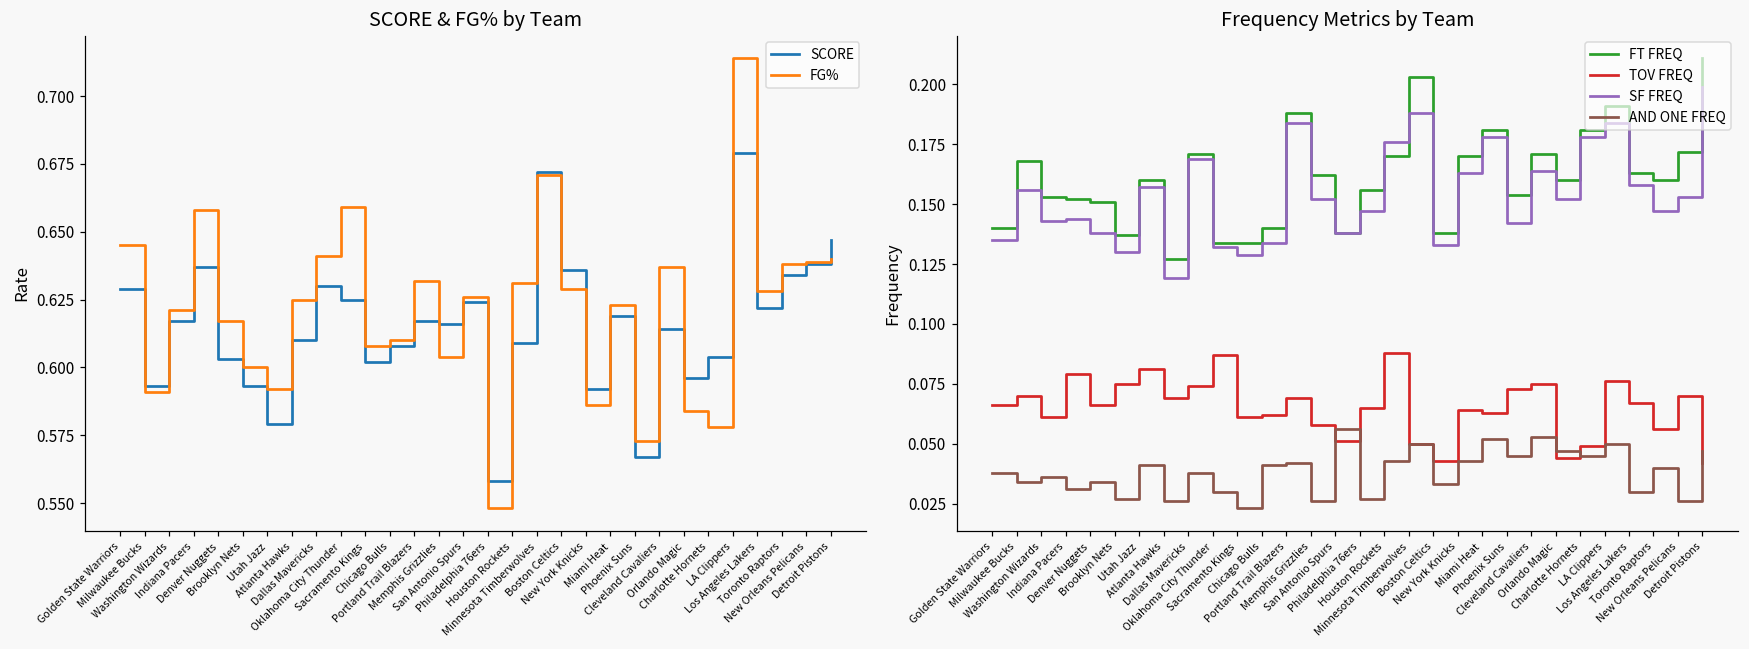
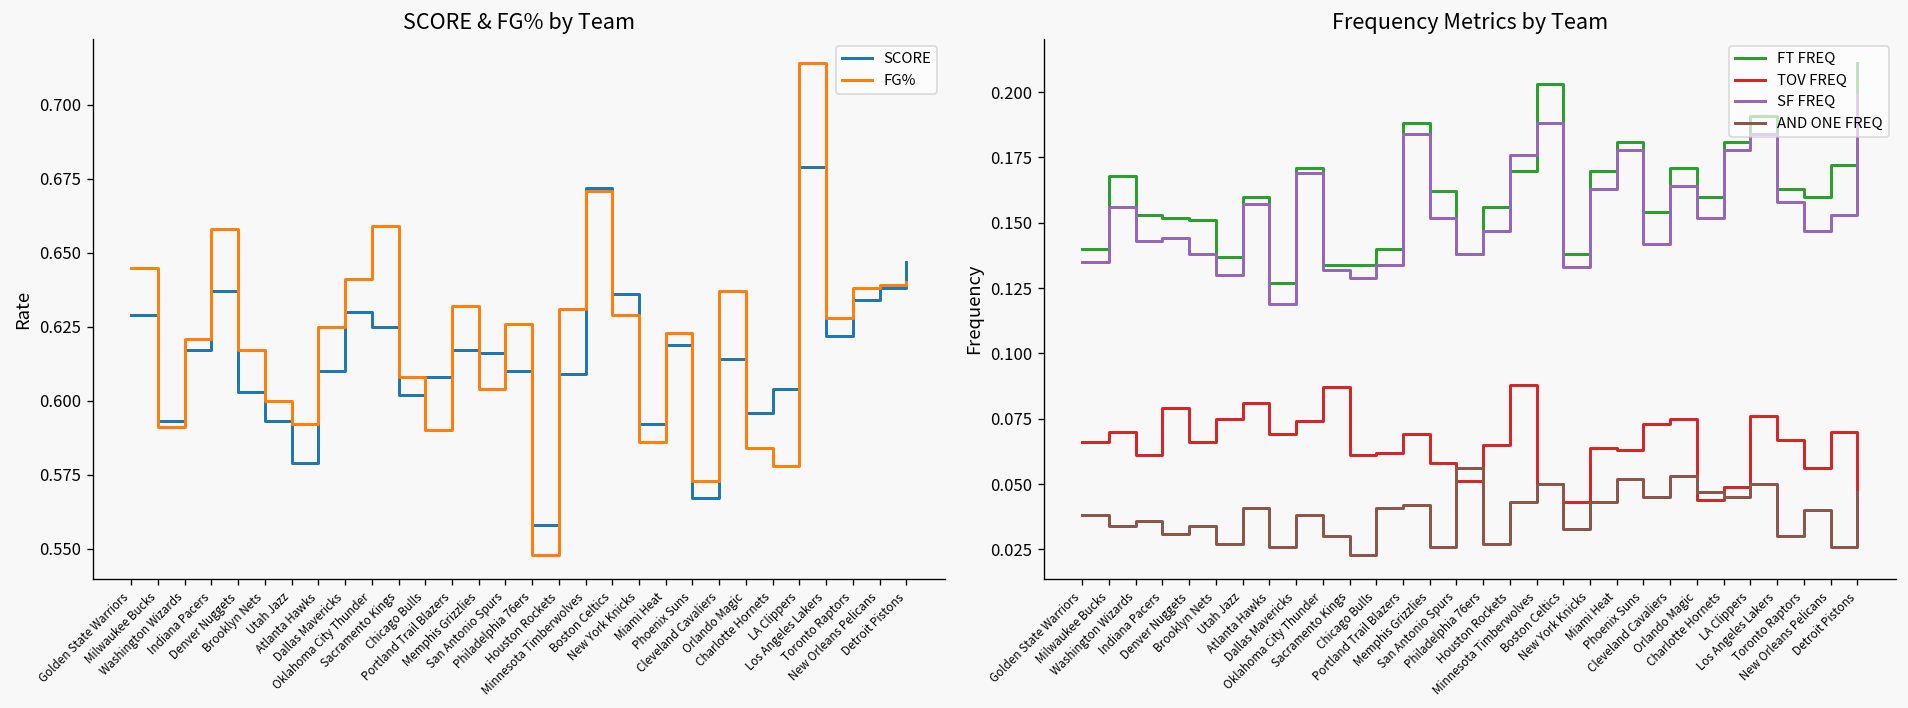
SCORE & FG% by Team, FG%, Chicago Bulls: 0.61 -> 0.59
SCORE & FG% by Team, SCORE, San Antonio Spurs: 0.624 -> 0.610
